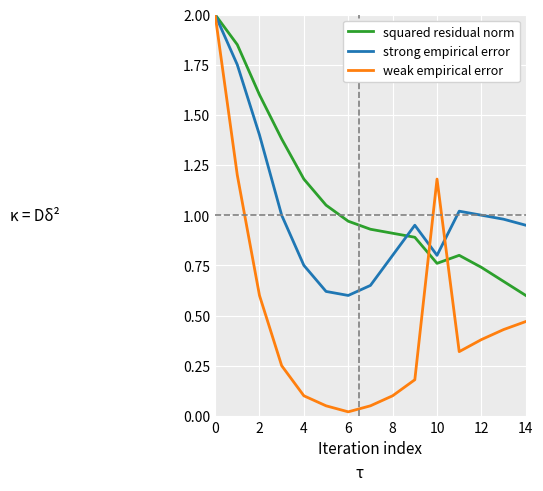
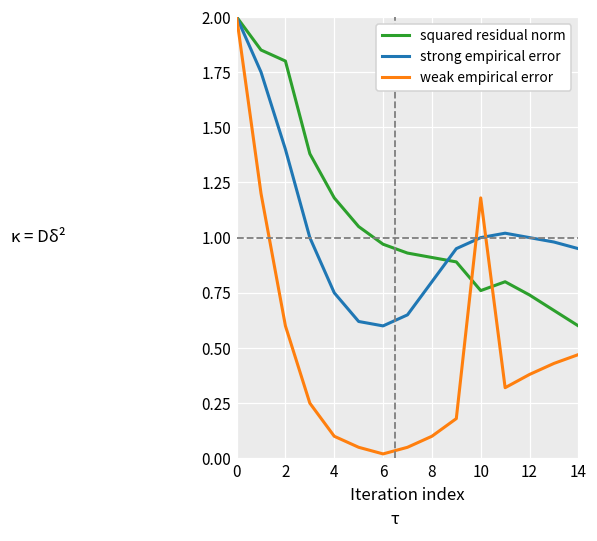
squared residual norm, 2: 1.6 -> 1.8
strong empirical error, 10: 0.8 -> 1.0
